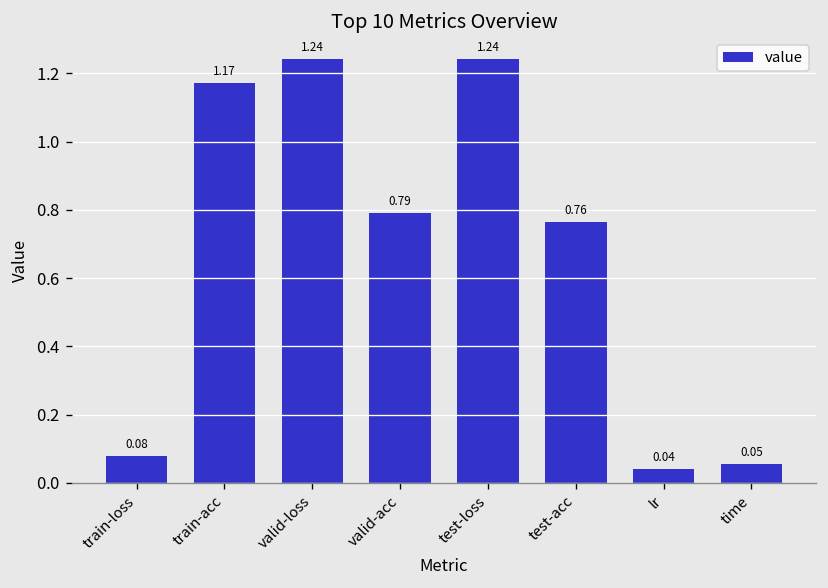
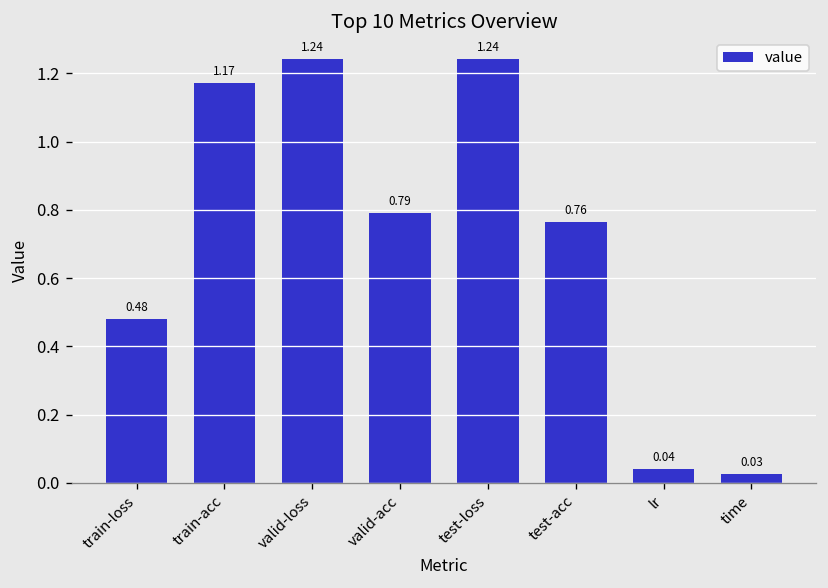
train-loss: 0.08 -> 0.48
time: 0.05 -> 0.03
